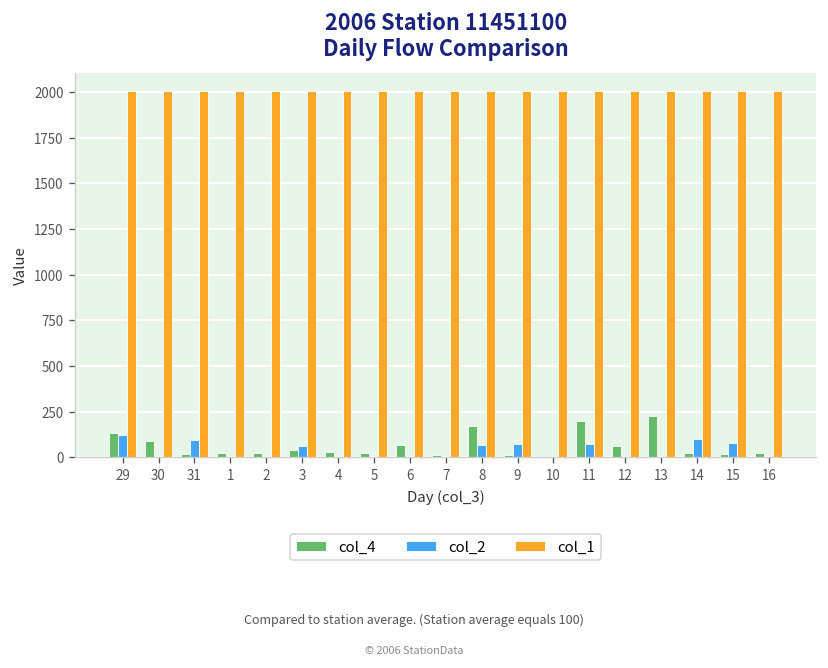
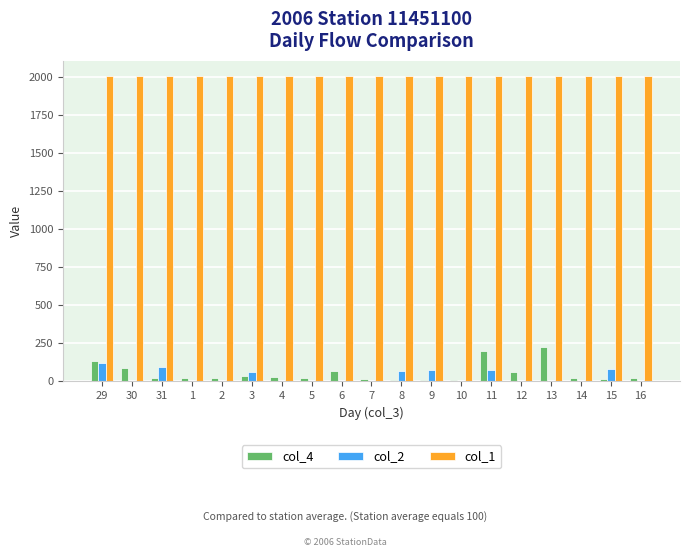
col_4, 8: 170 -> 10
col_2, 14: 100 -> 0
